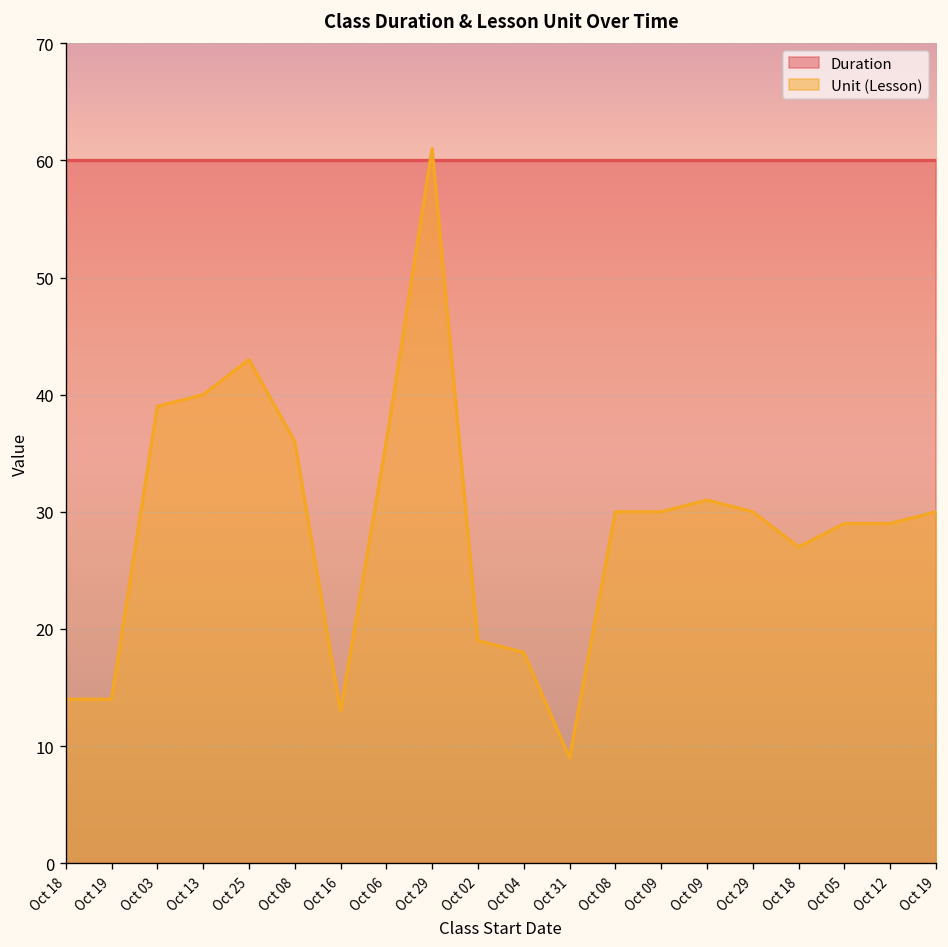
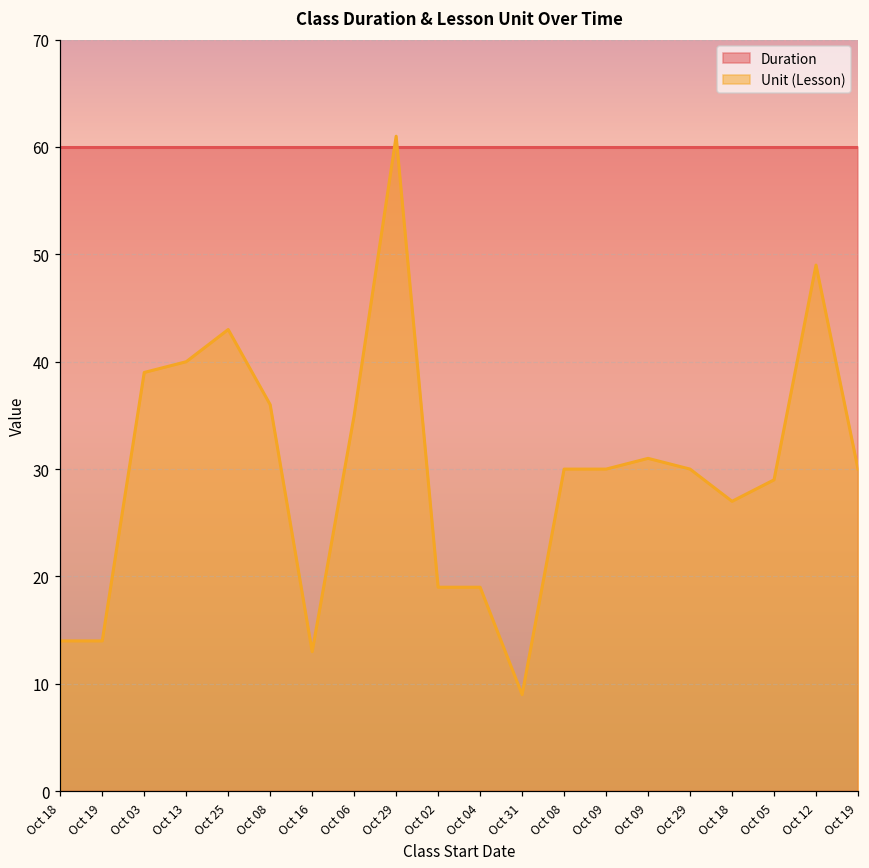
Unit (Lesson), Oct 06: 36 -> 35
Unit (Lesson), Oct 04: 18 -> 19
Unit (Lesson), Oct 12: 29 -> 49
